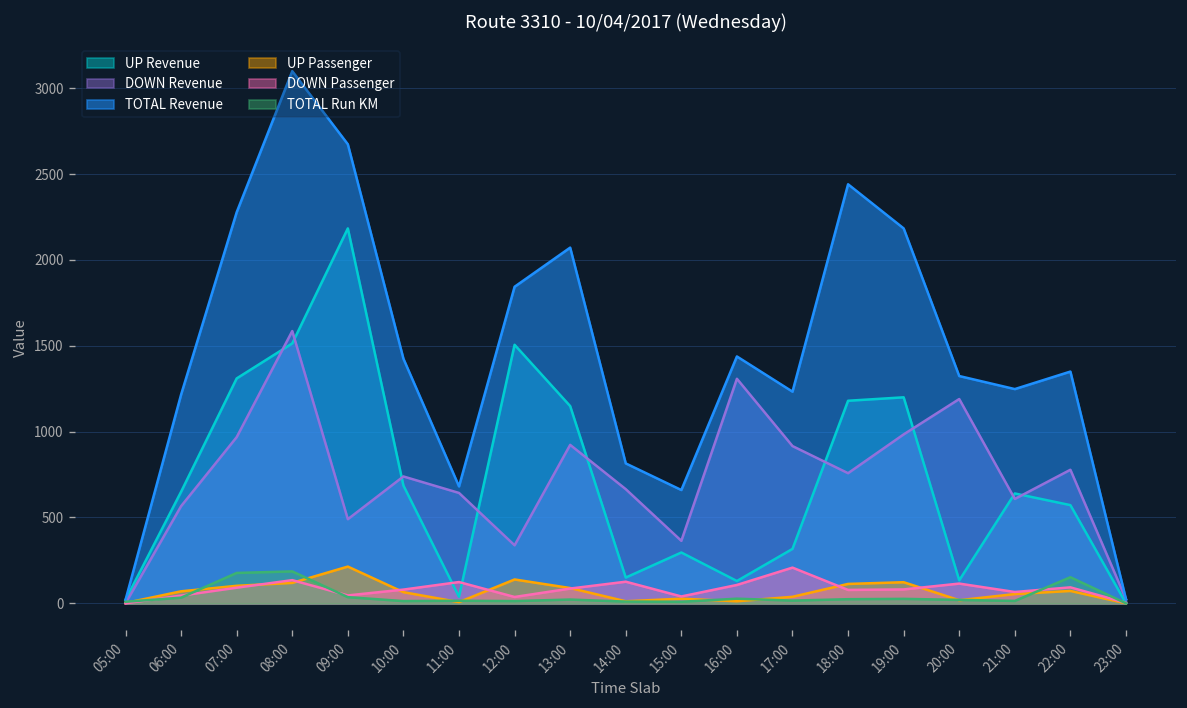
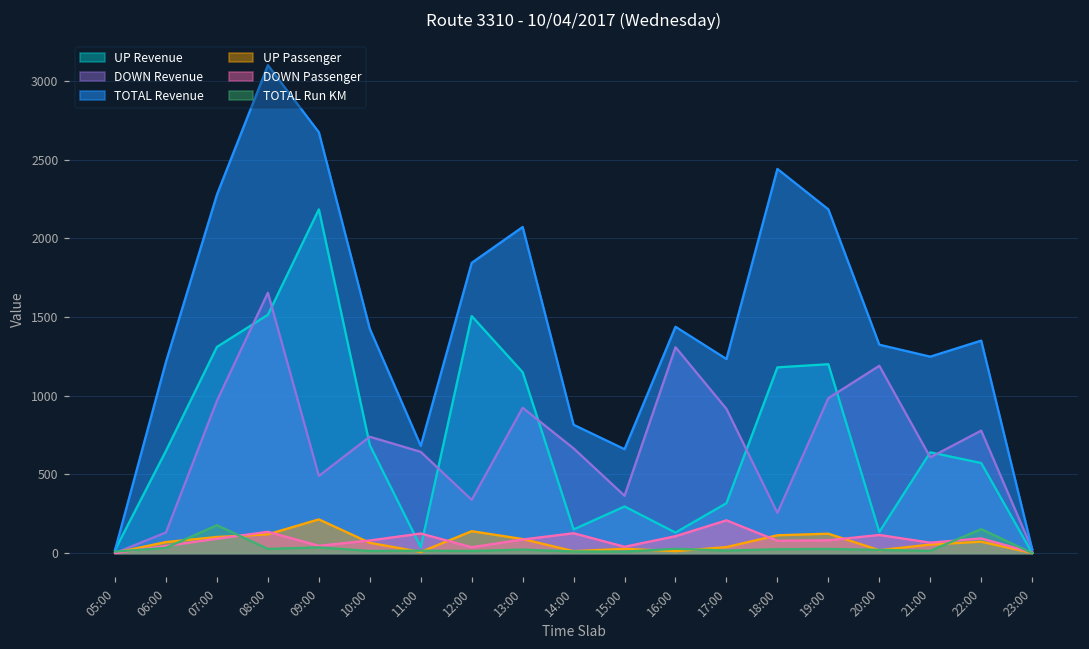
DOWN Revenue, 06:00: 570 -> 130
DOWN Revenue, 08:00: 1590 -> 1650
TOTAL Run KM, 08:00: 190 -> 30
DOWN Revenue, 18:00: 760 -> 260
